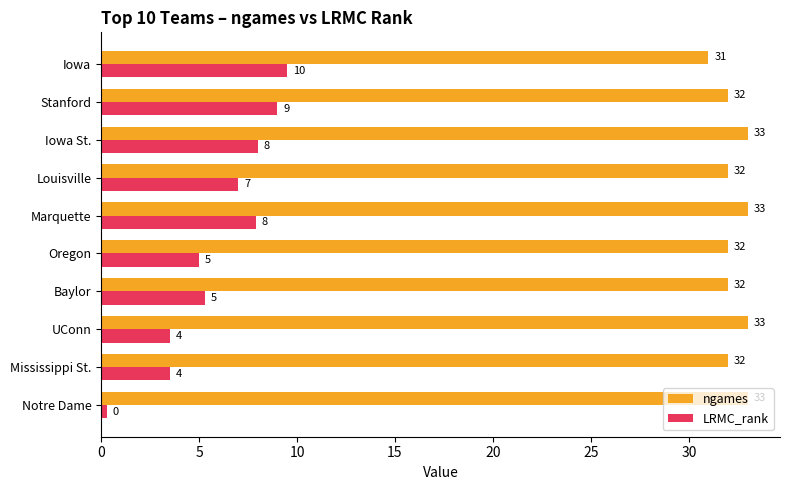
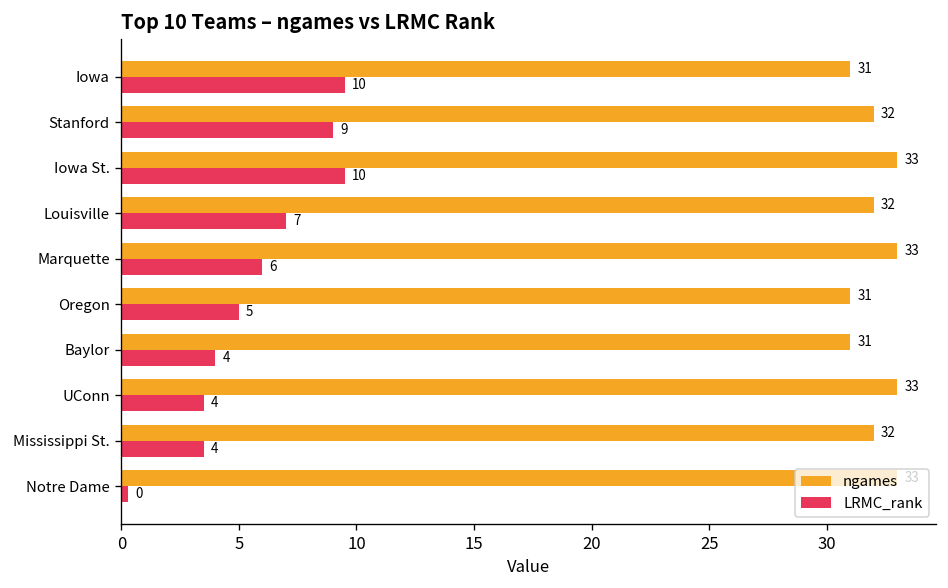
LRMC_rank, Iowa St.: 8 -> 10
LRMC_rank, Marquette: 8 -> 6
ngames, Oregon: 32 -> 31
ngames, Baylor: 32 -> 31
LRMC_rank, Baylor: 5 -> 4
